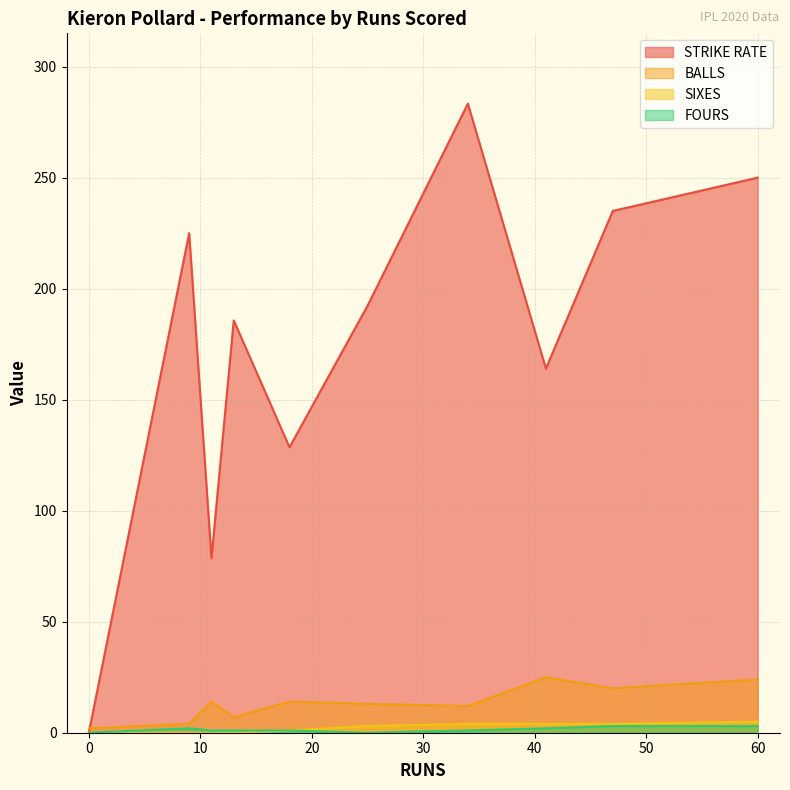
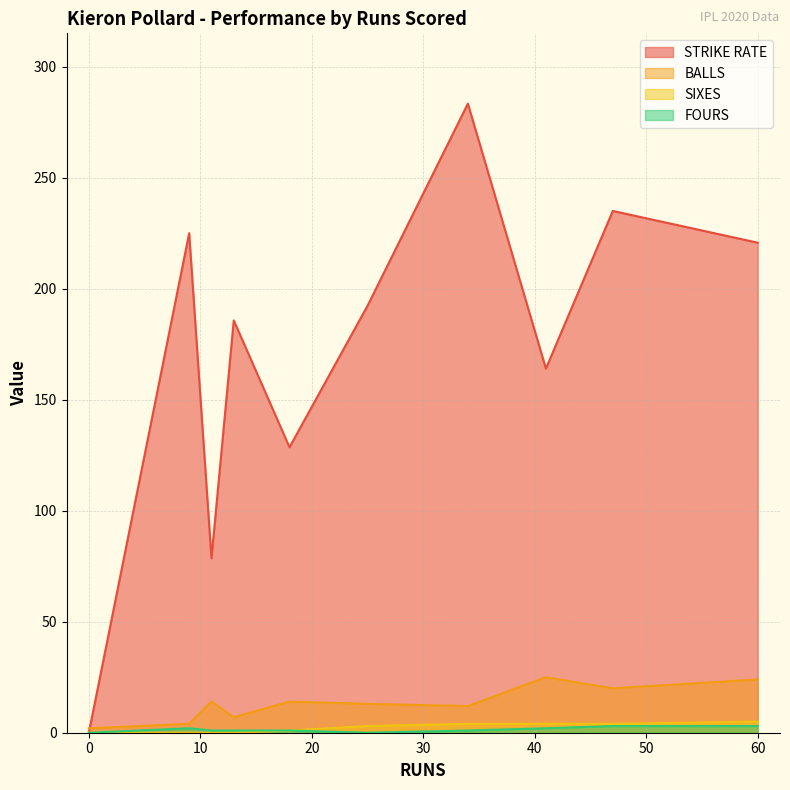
STRIKE RATE, 60: 250 -> 221
